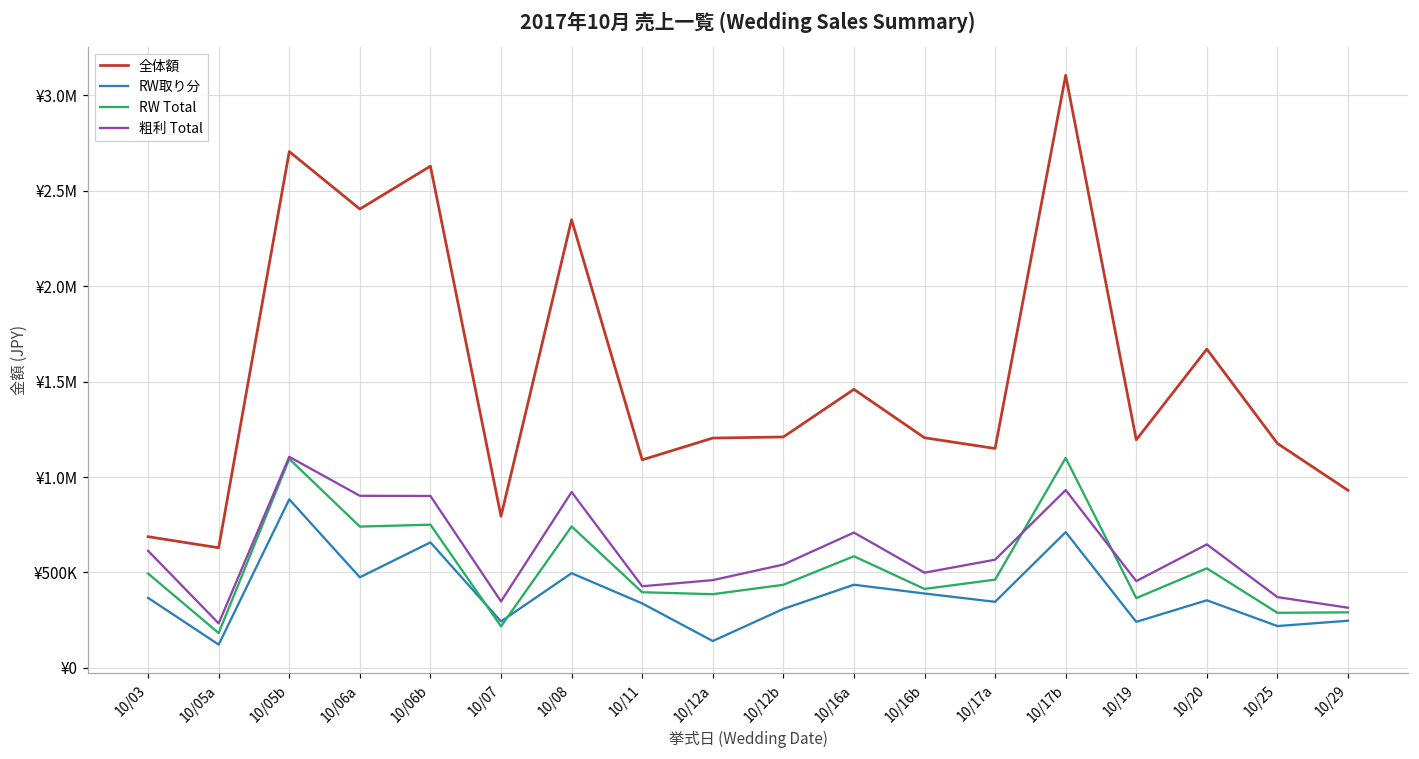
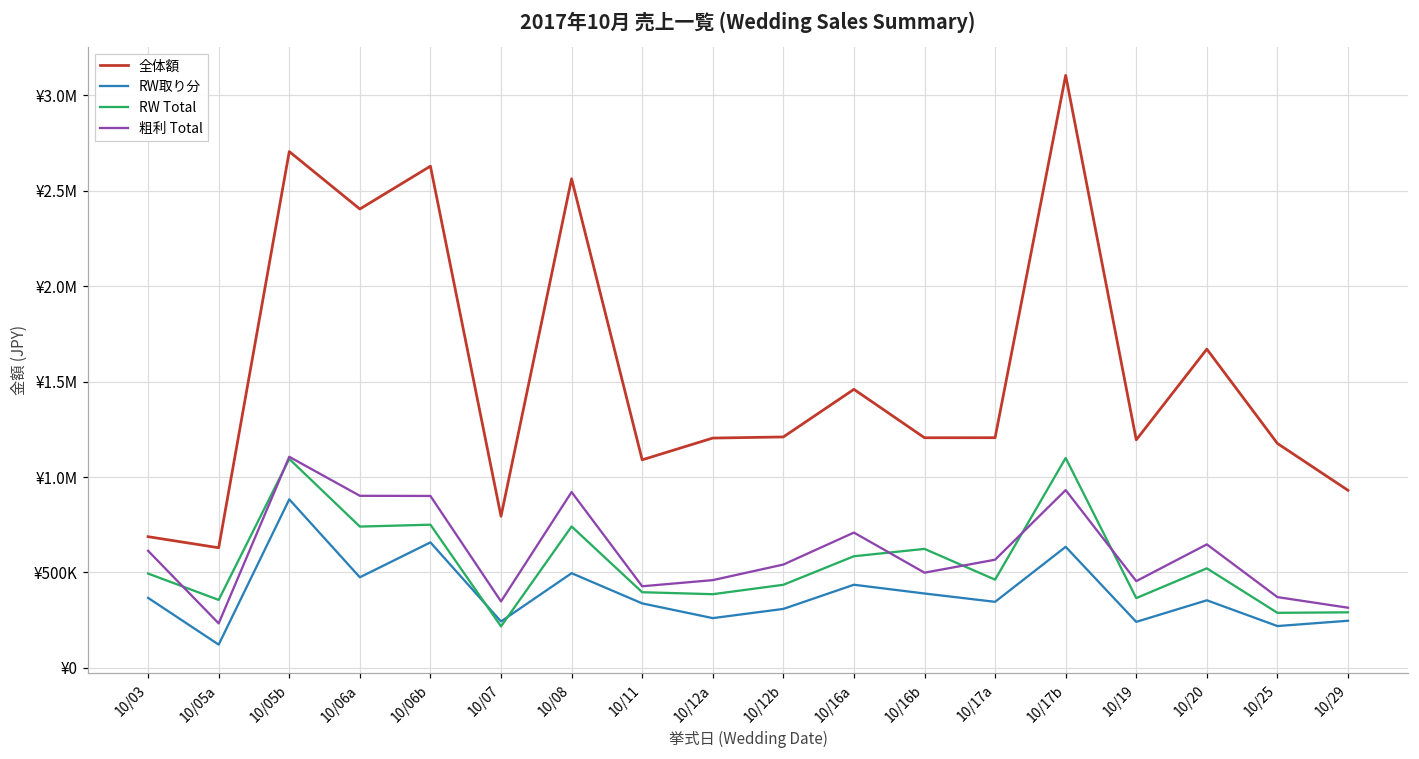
RW Total, 10/05a: ¥180000 -> ¥360000
全体額, 10/08: ¥2350000 -> ¥2560000
RW取り分, 10/12a: ¥140000 -> ¥260000
RW Total, 10/16b: ¥410000 -> ¥620000
全体額, 10/17a: ¥1150000 -> ¥1210000
RW取り分, 10/17b: ¥710000 -> ¥630000
